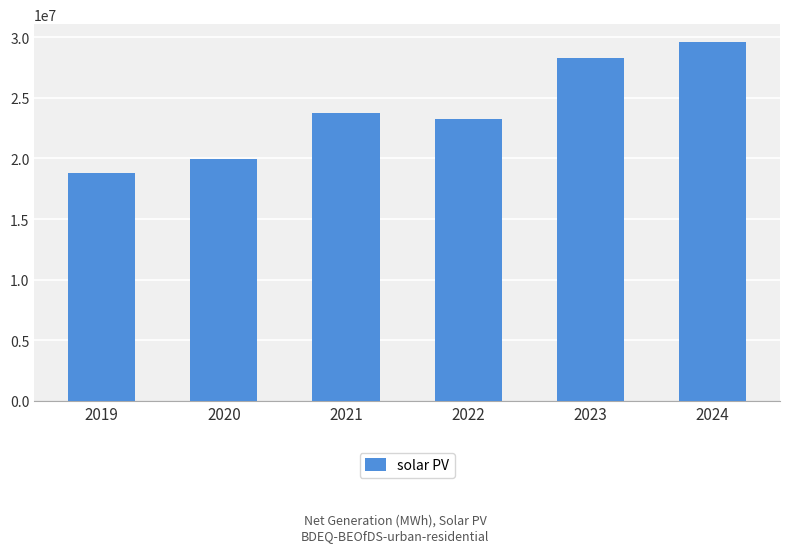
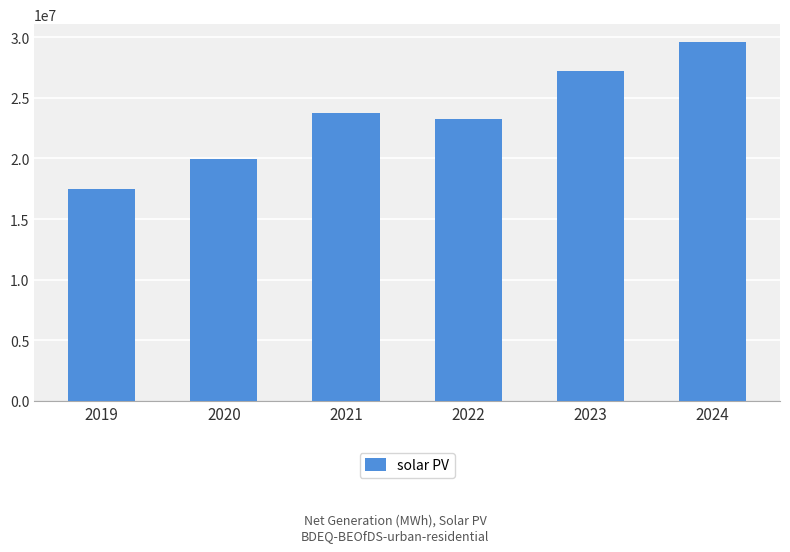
2019: 18800000 -> 17500000
2023: 28300000 -> 27200000
